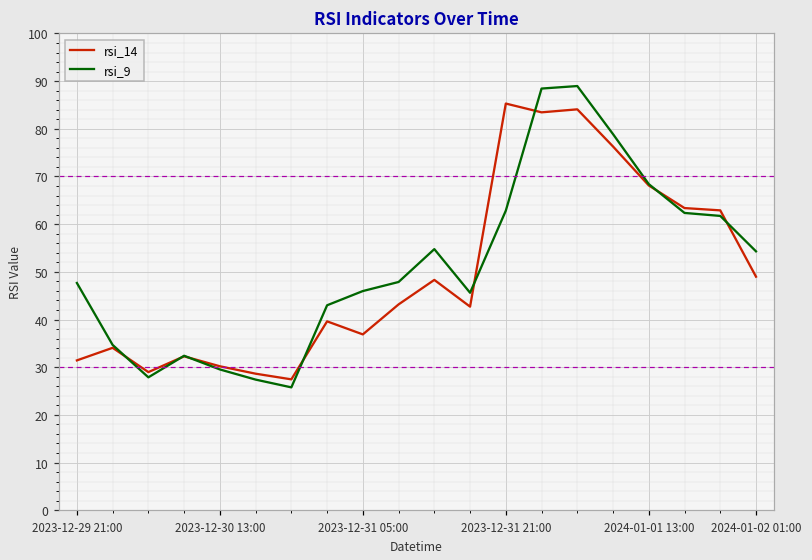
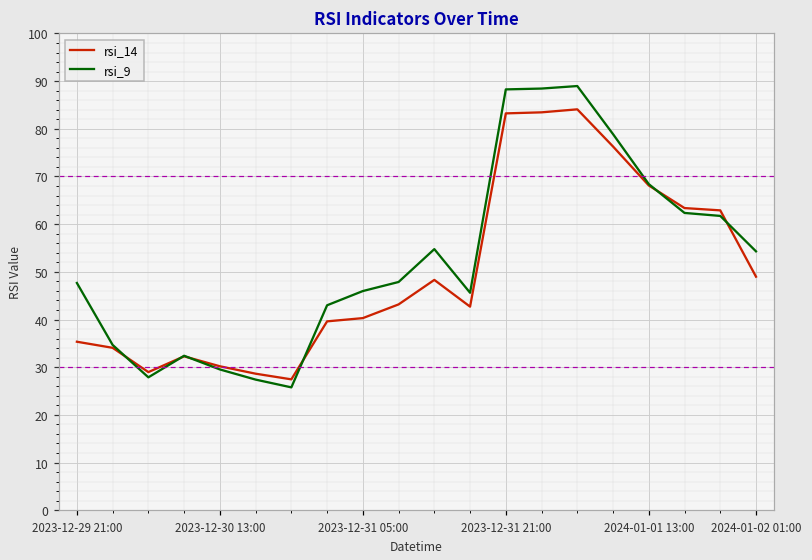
rsi_14, 2023-12-29 21:00: 31 -> 35
rsi_14, 2023-12-31 05:00: 37 -> 40
rsi_14, 2023-12-31 21:00: 85 -> 83
rsi_9, 2023-12-31 21:00: 63 -> 88
